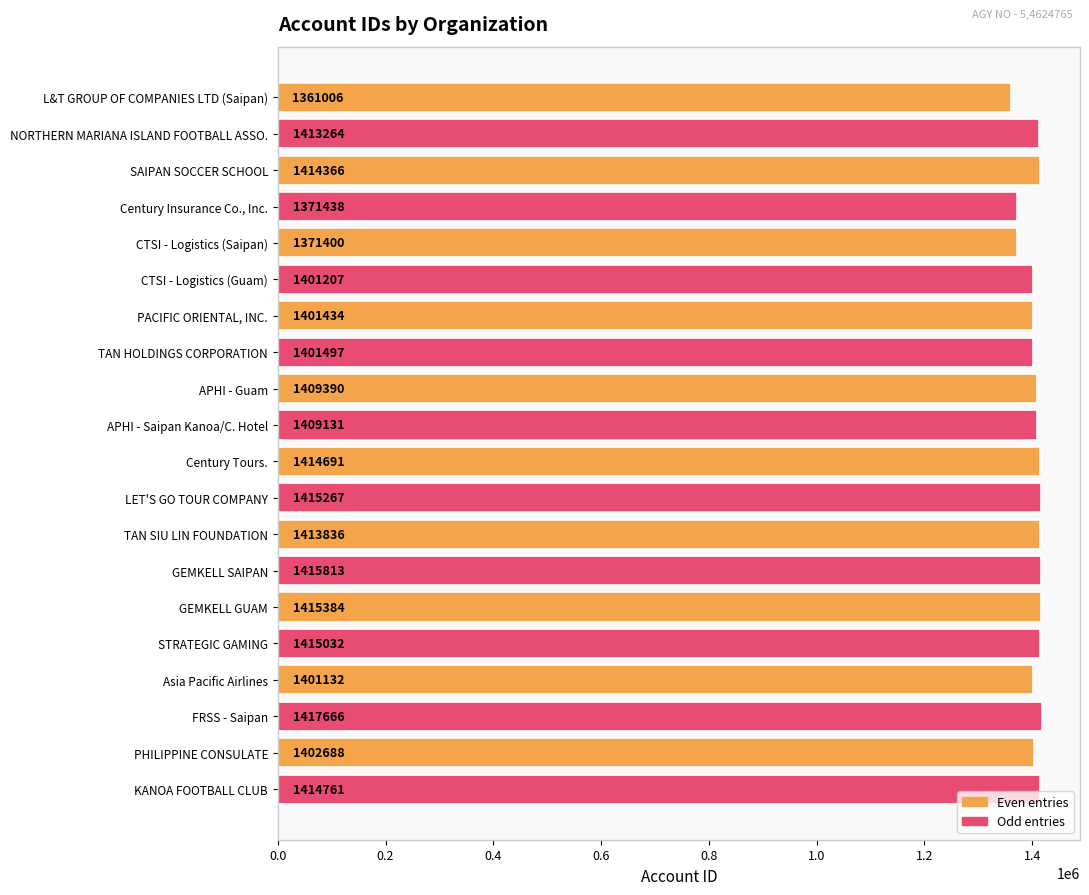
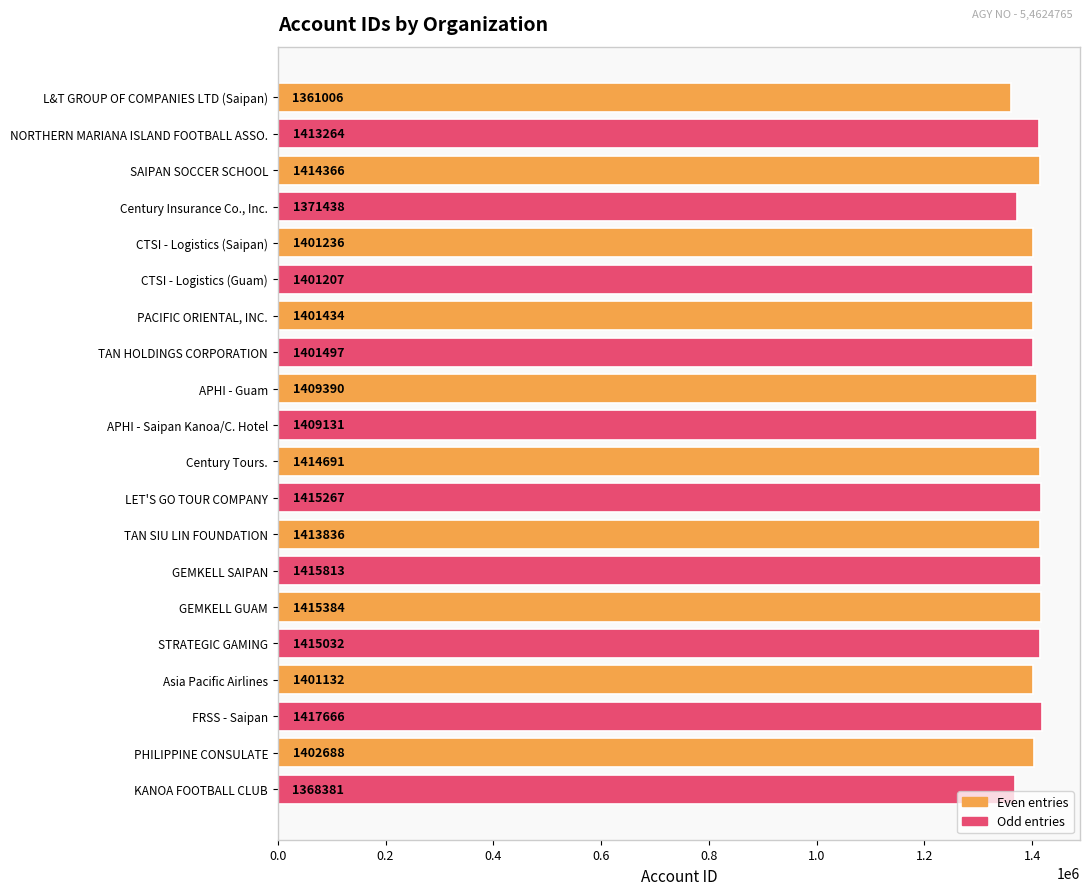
CTSI - Logistics (Saipan): 1371400 -> 1401236
KANOA FOOTBALL CLUB: 1414761 -> 1368381
